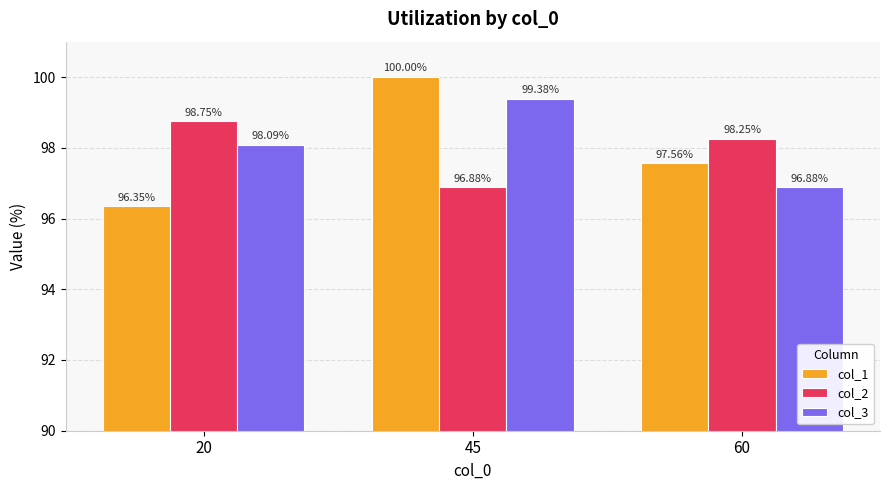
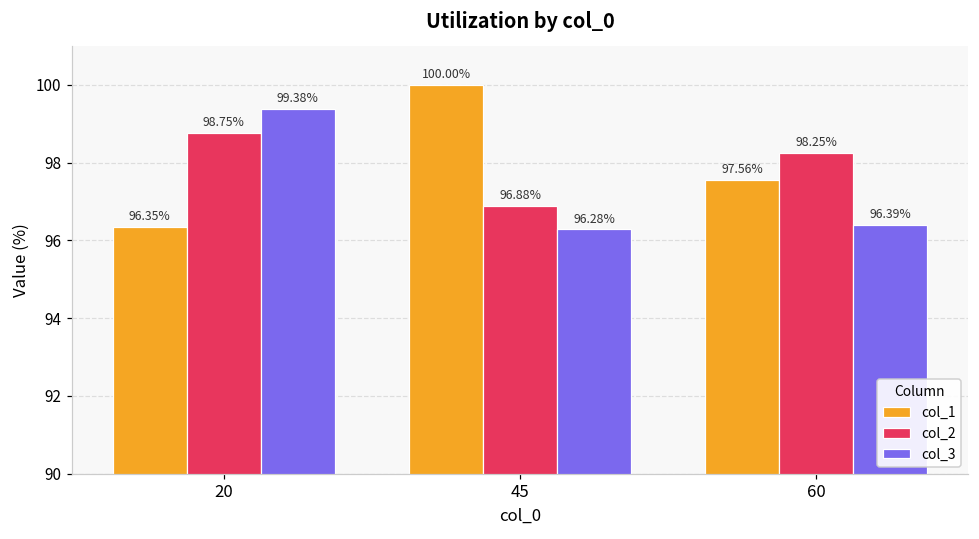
col_3, 20: 98.09% -> 99.38%
col_3, 45: 99.38% -> 96.28%
col_3, 60: 96.88% -> 96.39%
